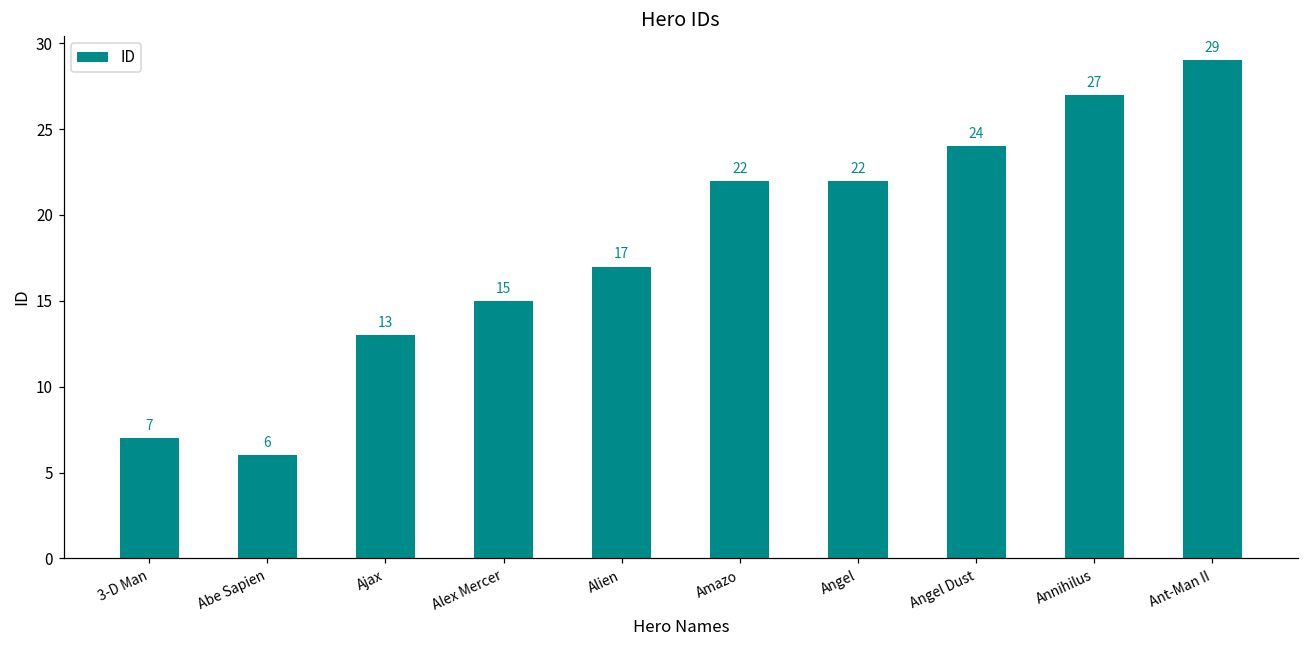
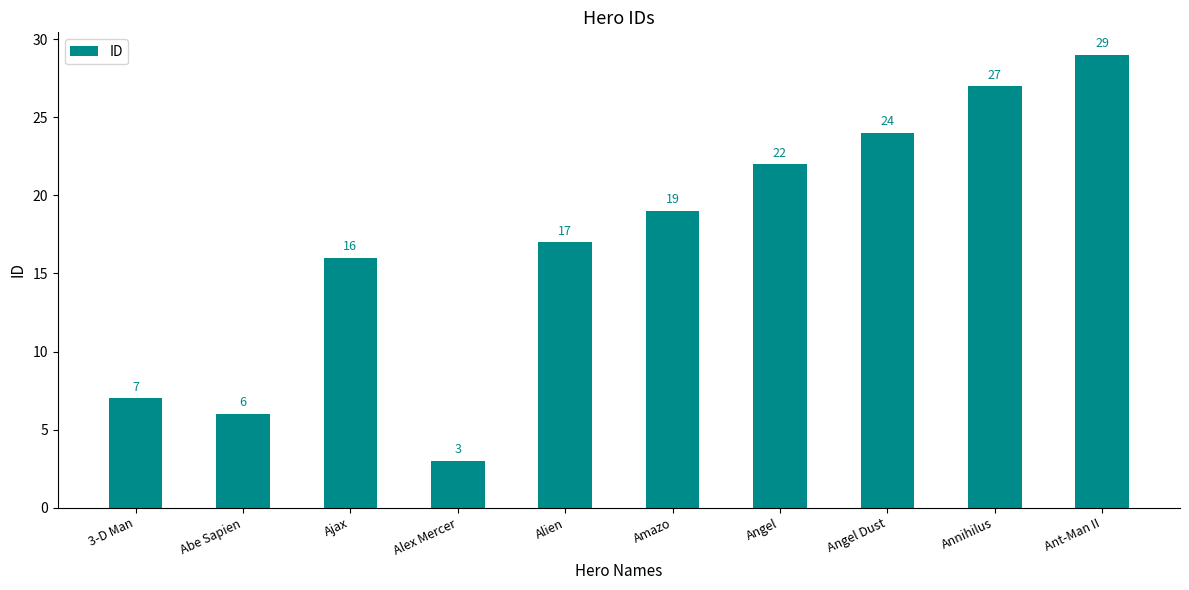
Ajax: 13 -> 16
Alex Mercer: 15 -> 3
Amazo: 22 -> 19
